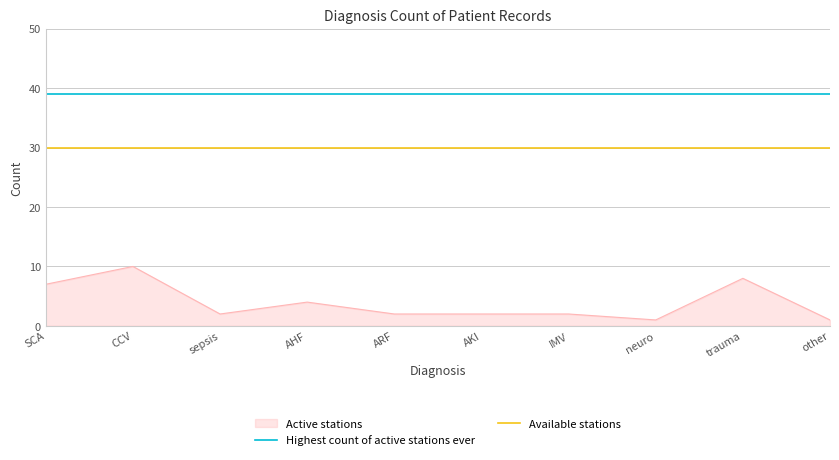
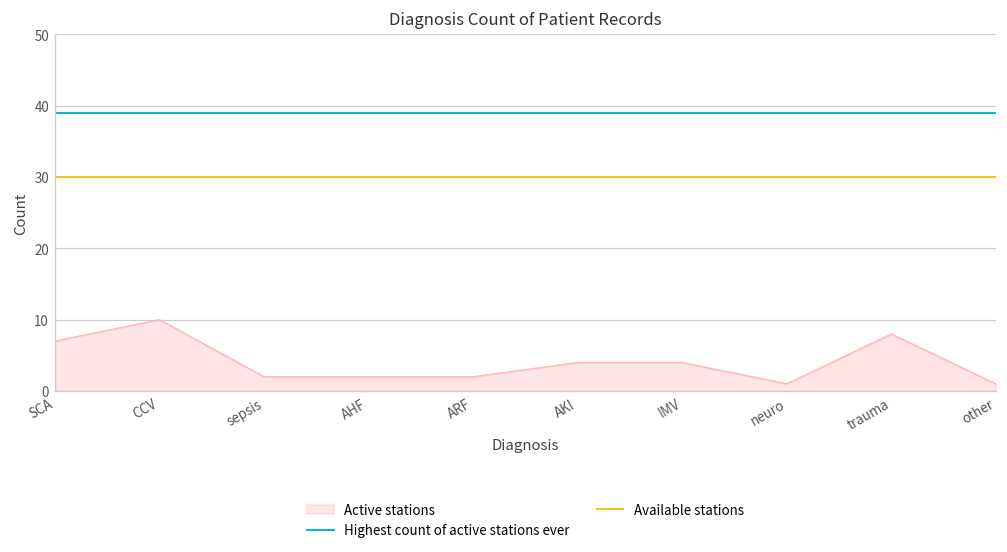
AHF: 4 -> 2
AKI: 2 -> 4
IMV: 2 -> 4
